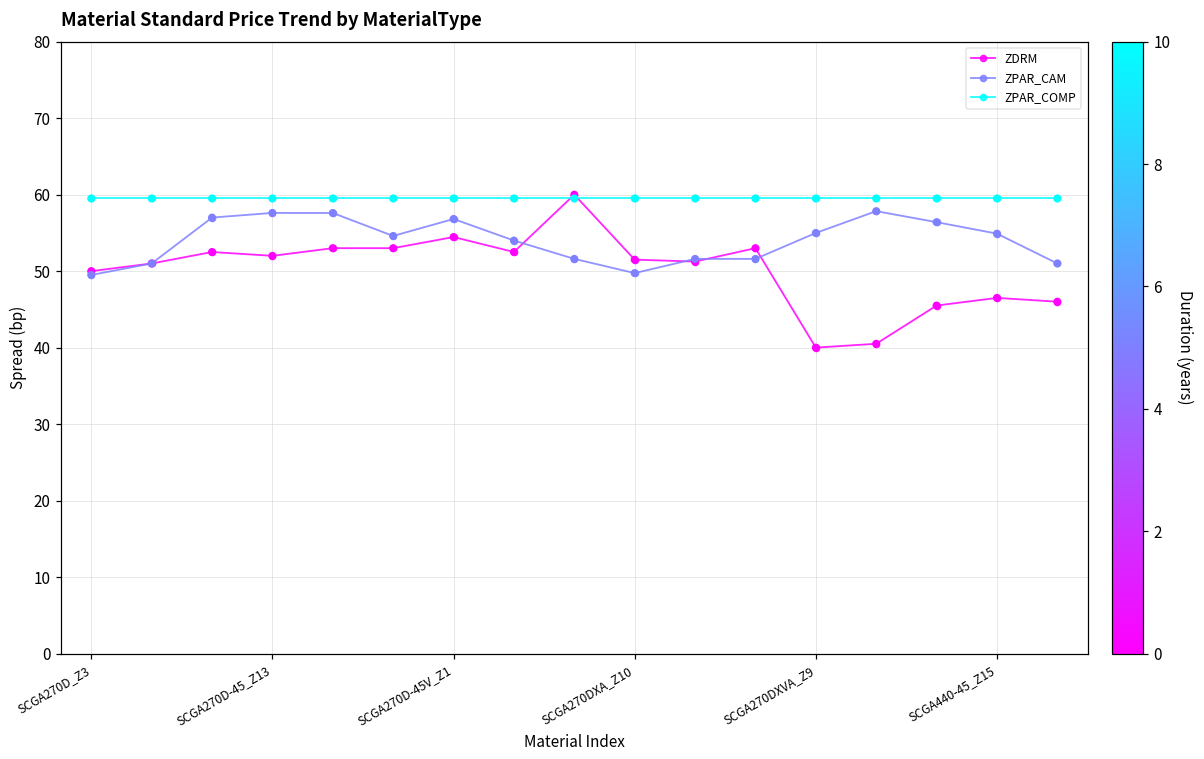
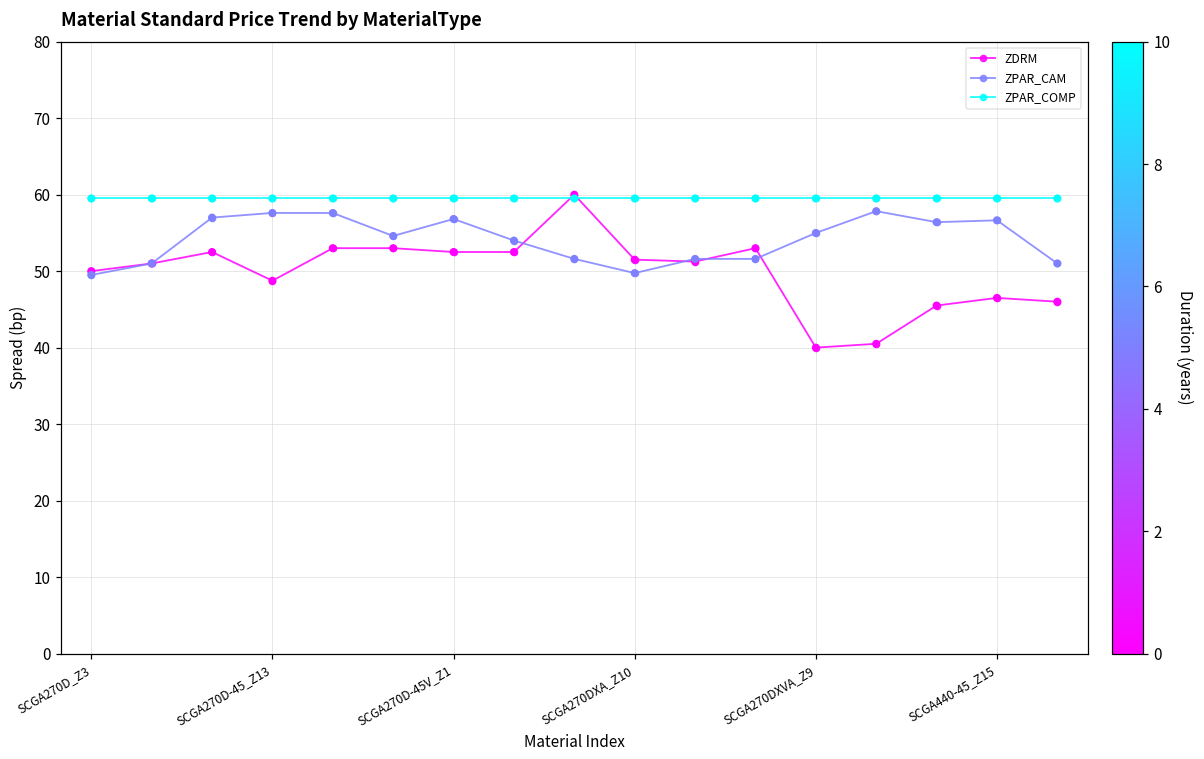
ZDRM, SCGA270D-45_Z13: 52 -> 49
ZDRM, SCGA270D-45V_Z1: 54 -> 53
ZPAR_CAM, SCGA440-45_Z15: 55 -> 57
